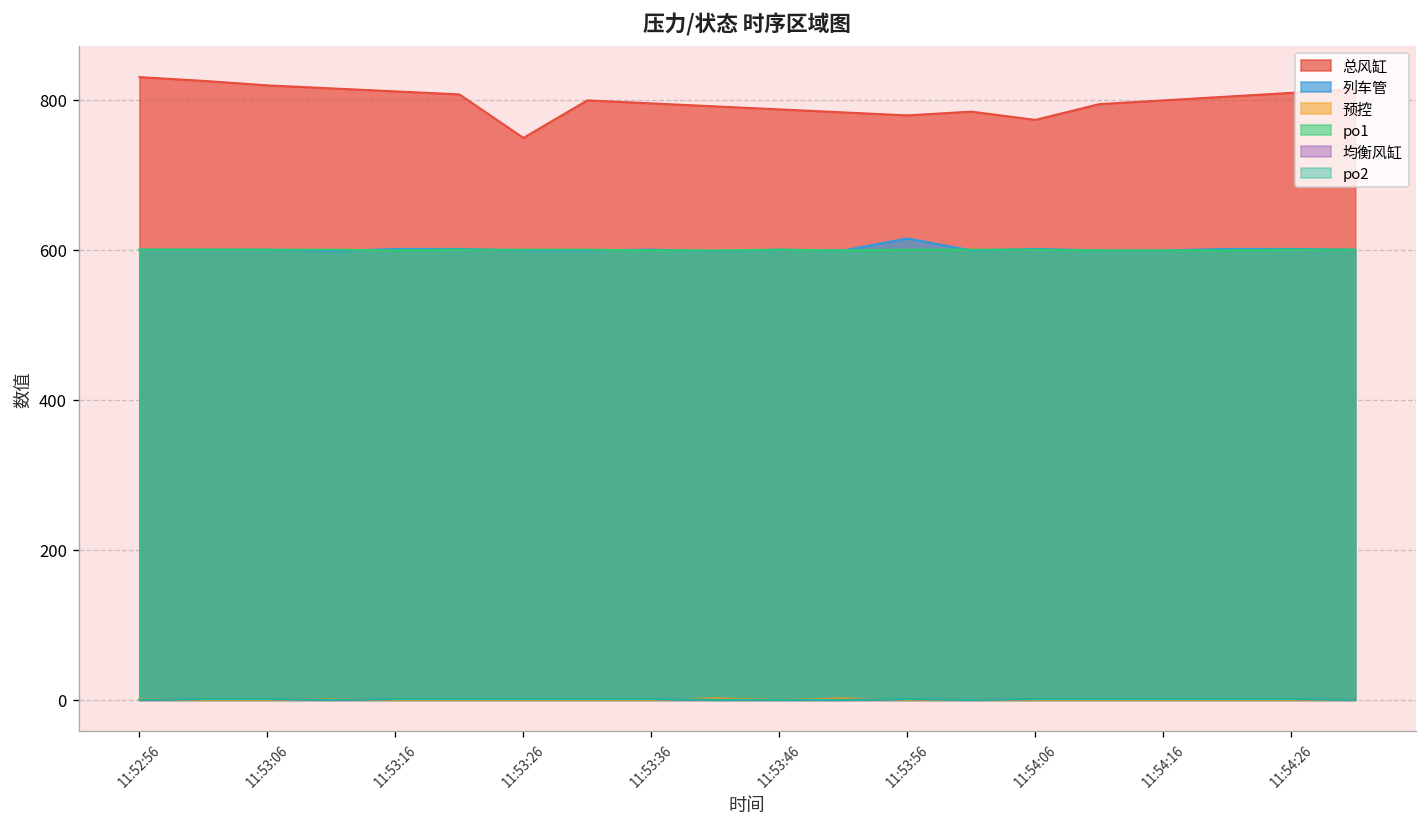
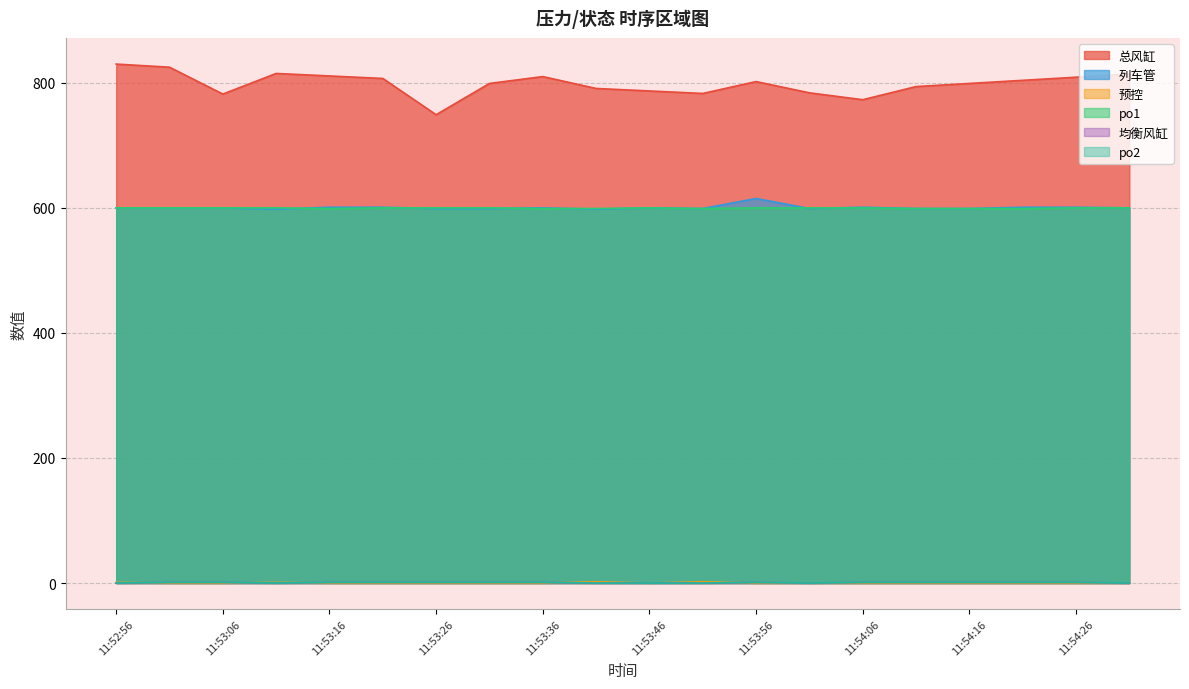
总风缸, 11:53:06: 820 -> 780
总风缸, 11:53:36: 800 -> 810
总风缸, 11:53:56: 780 -> 800
